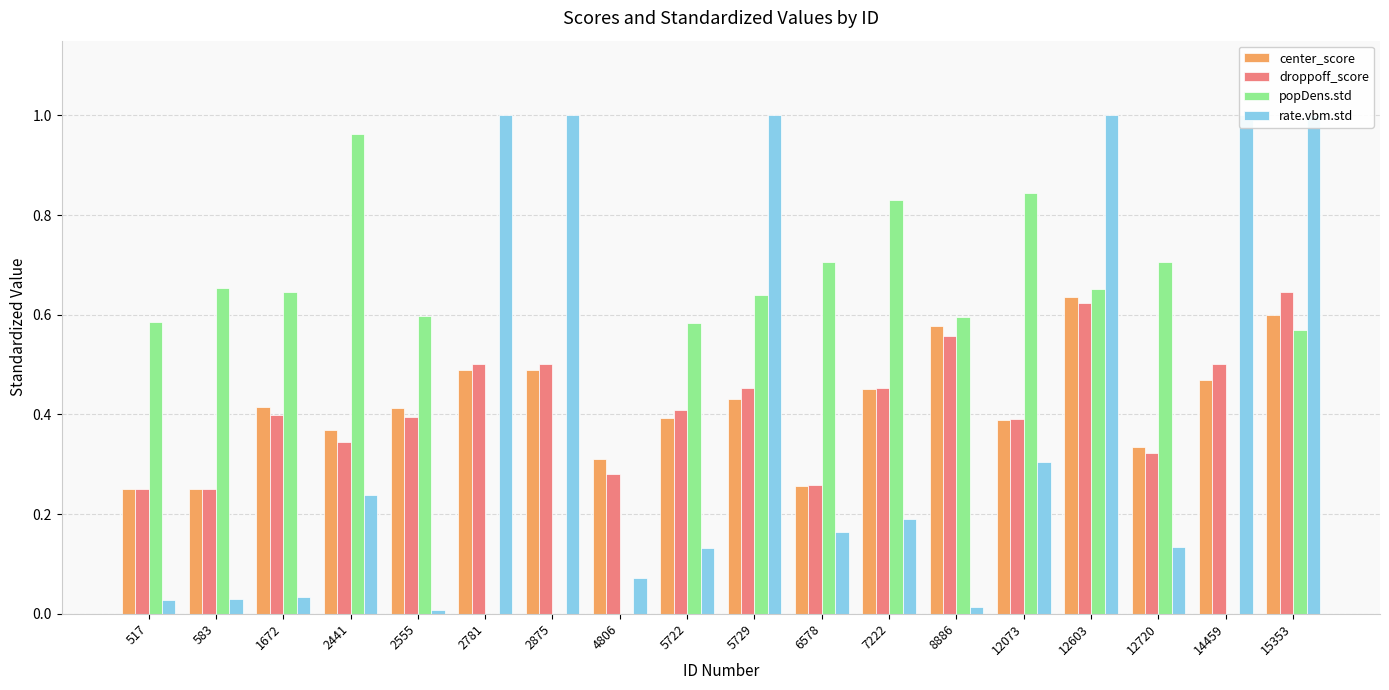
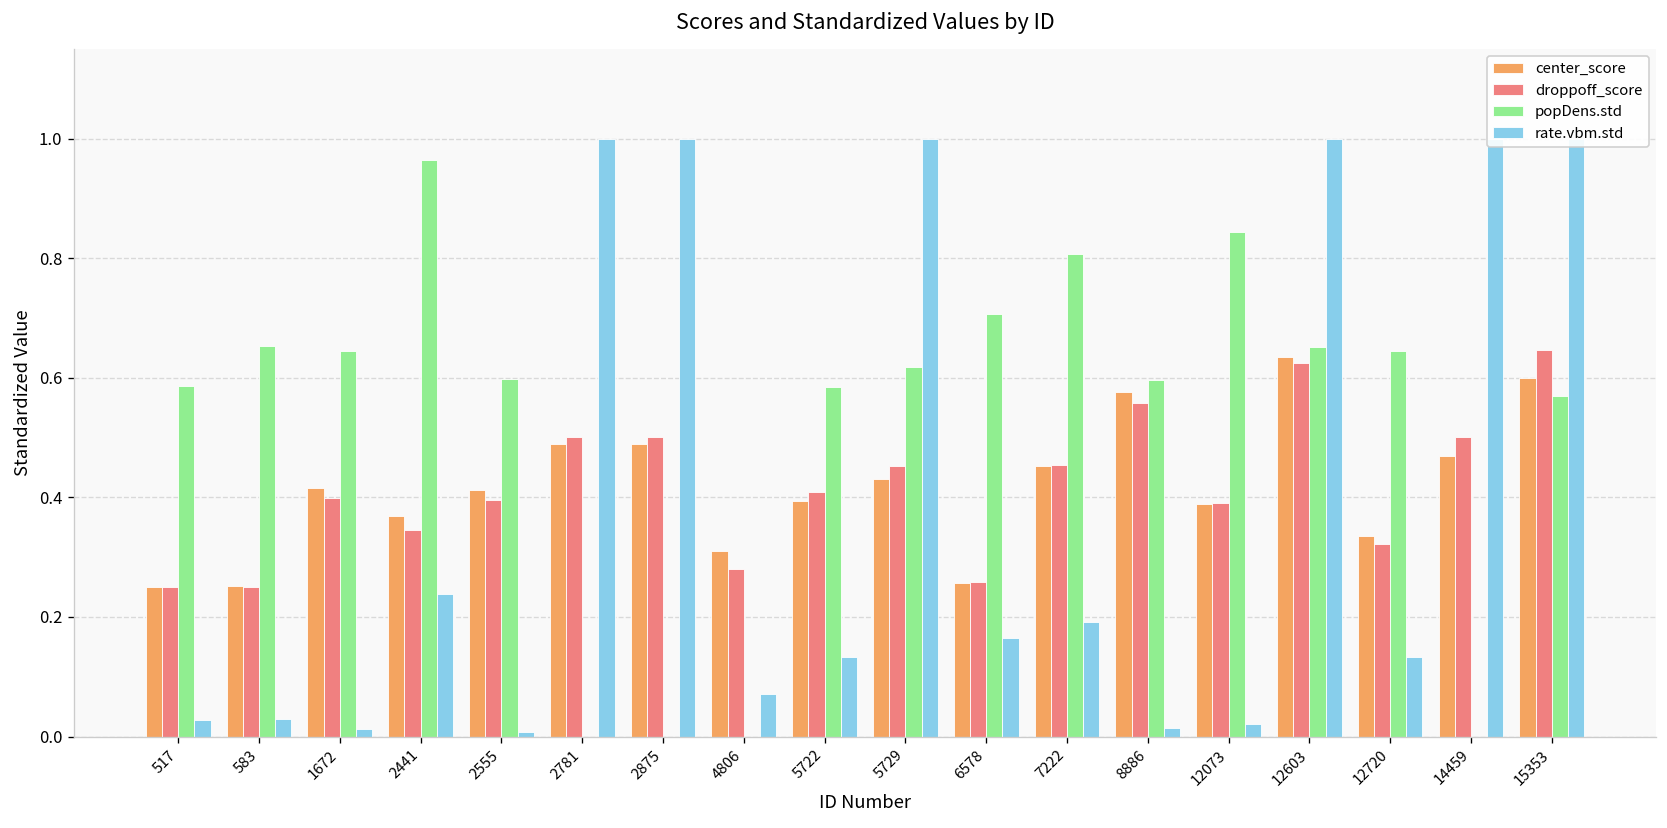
rate.vbm.std, 1672: 0.03 -> 0.01
popDens.std, 5729: 0.64 -> 0.62
popDens.std, 7222: 0.83 -> 0.81
rate.vbm.std, 12073: 0.30 -> 0.02
popDens.std, 12720: 0.71 -> 0.65
